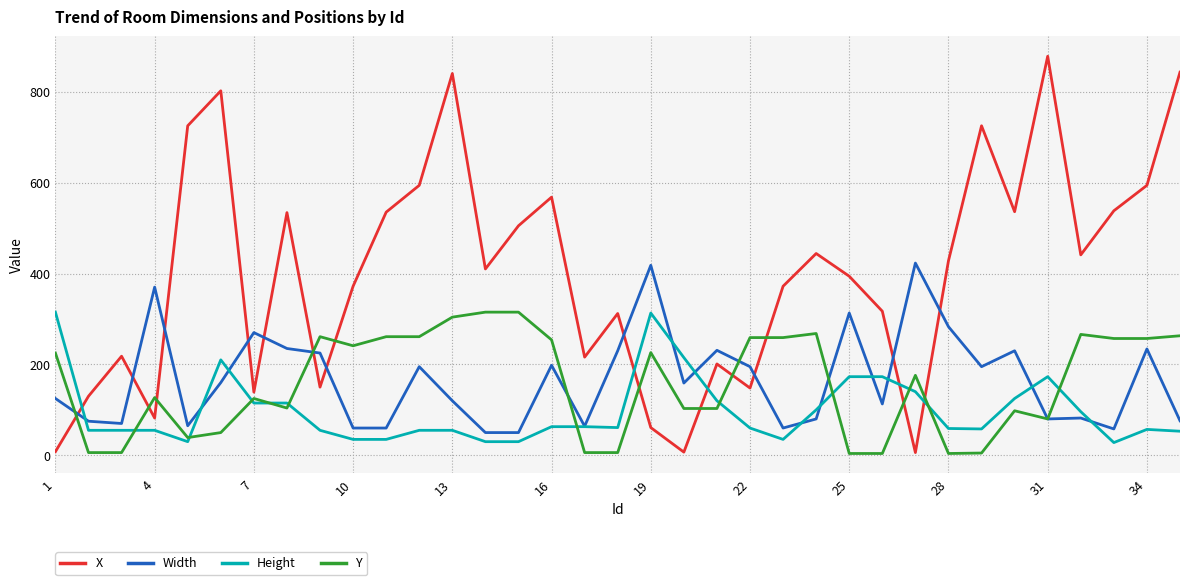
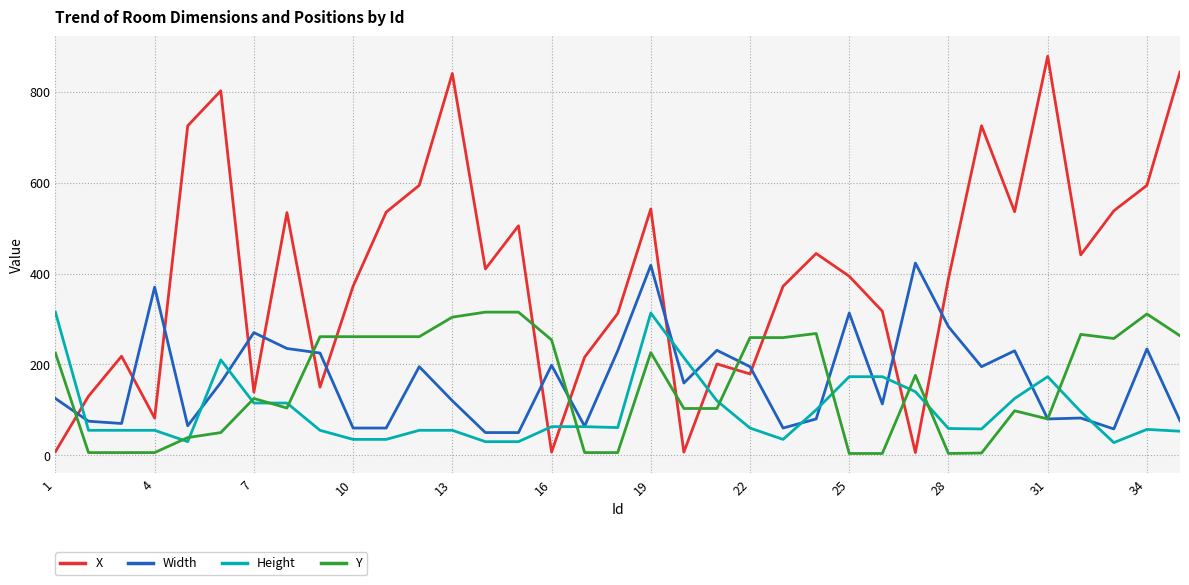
Y, 4: 130 -> 10
Y, 10: 240 -> 260
X, 16: 570 -> 10
X, 19: 60 -> 540
X, 22: 150 -> 180
X, 28: 430 -> 390
Y, 34: 260 -> 310
